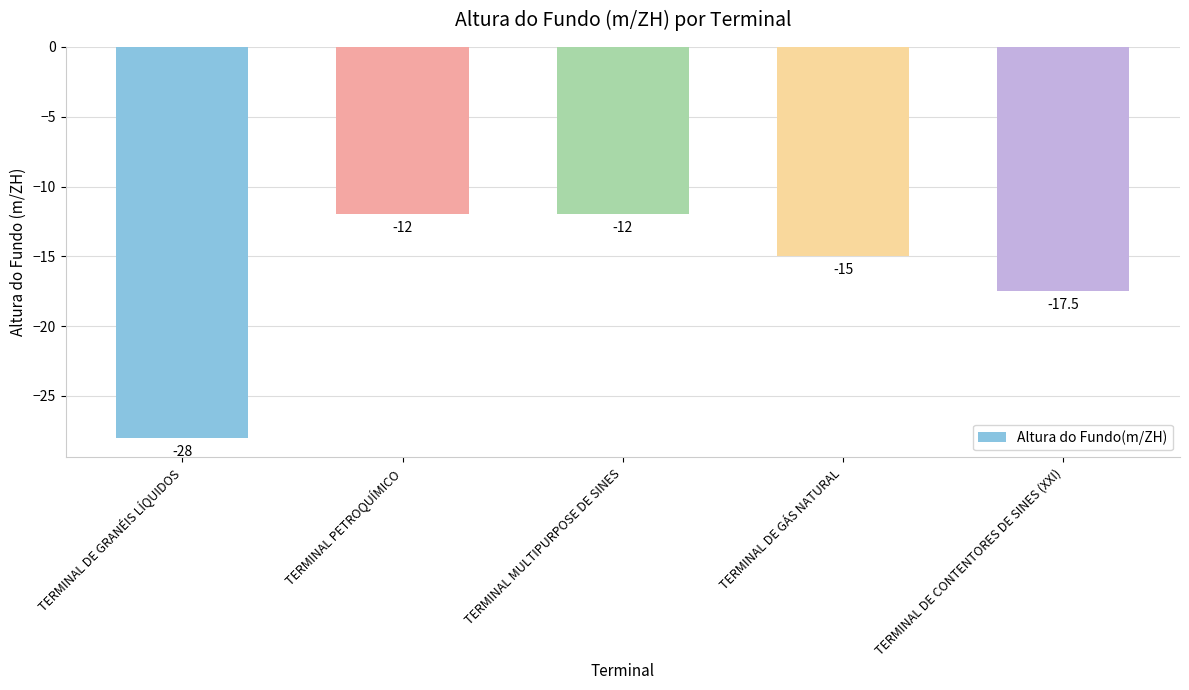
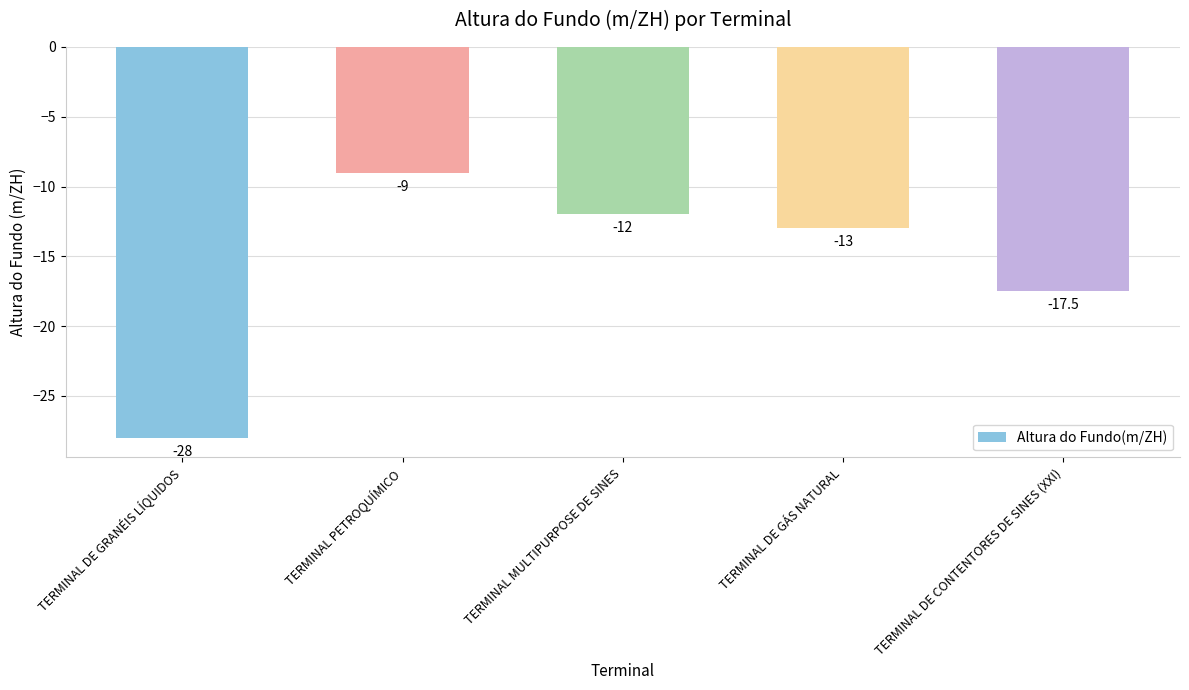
TERMINAL PETROQUÍMICO: -12 -> -9
TERMINAL DE GÁS NATURAL: -15 -> -13
